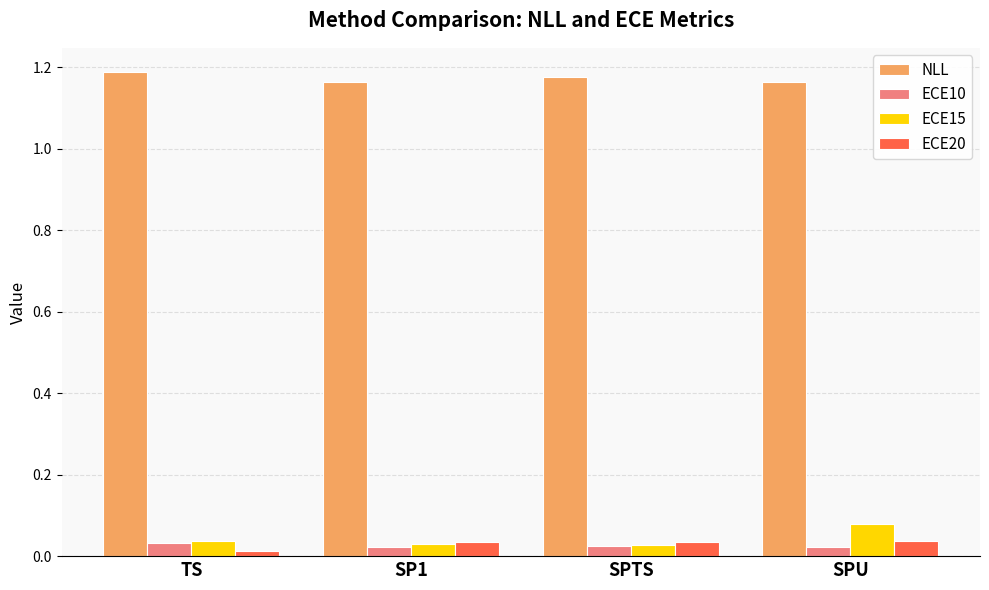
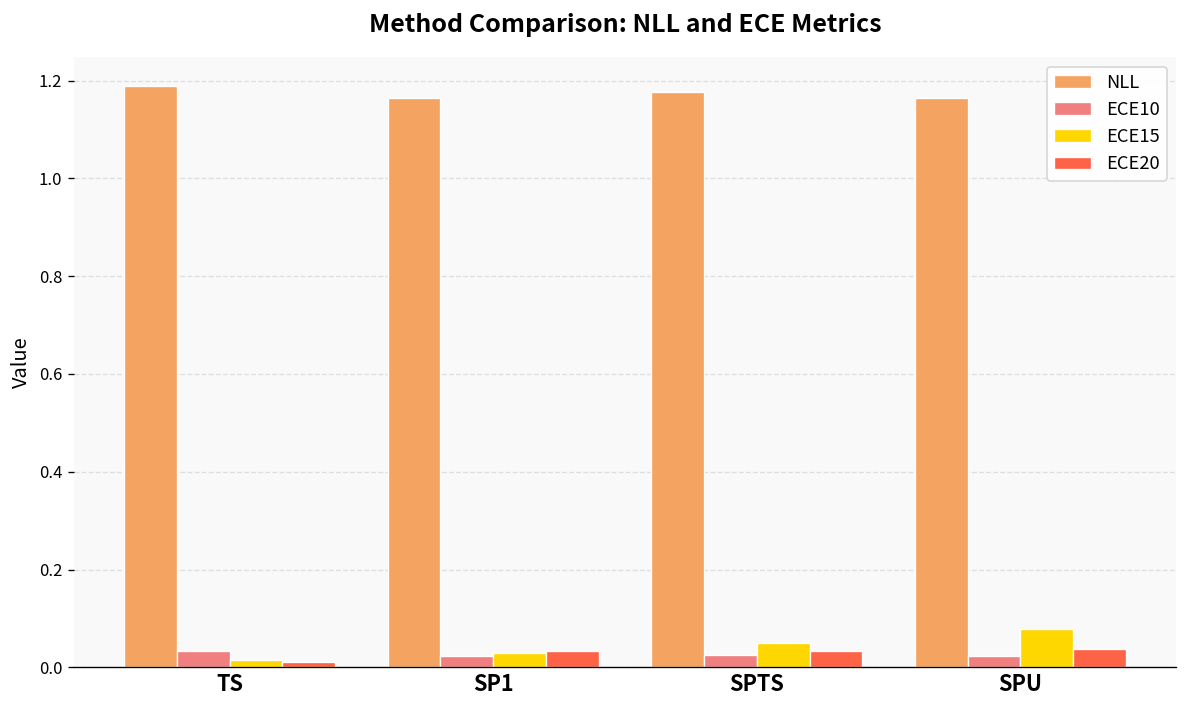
ECE15, TS: 0.04 -> 0.01
ECE15, SPTS: 0.03 -> 0.05
